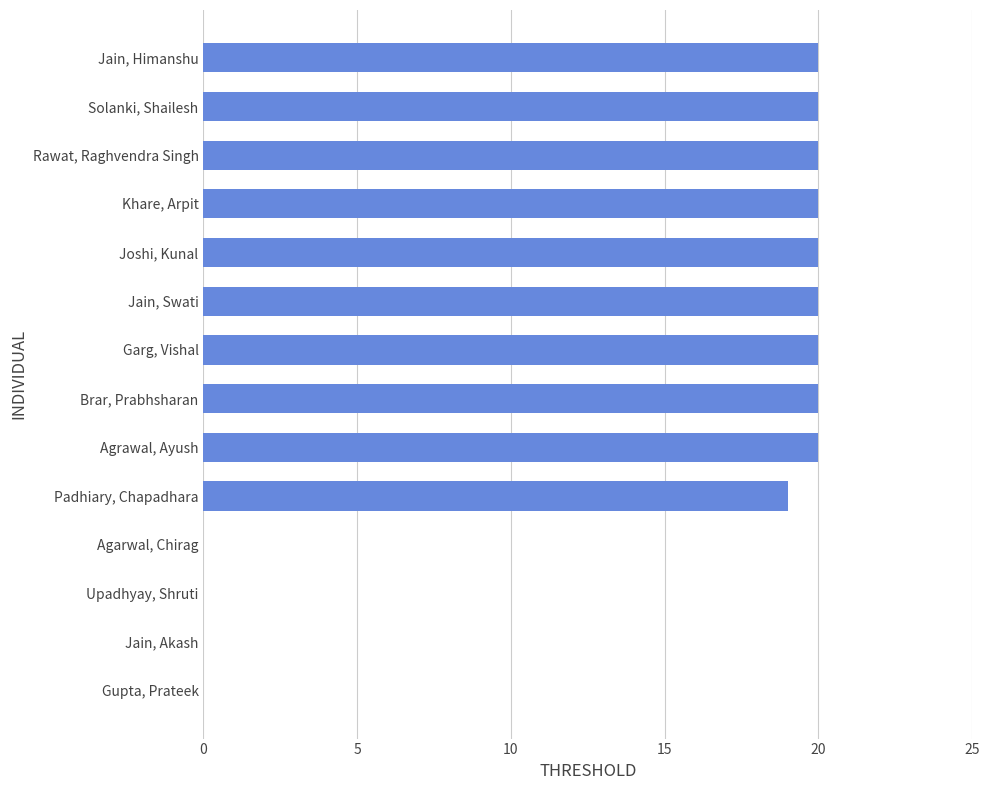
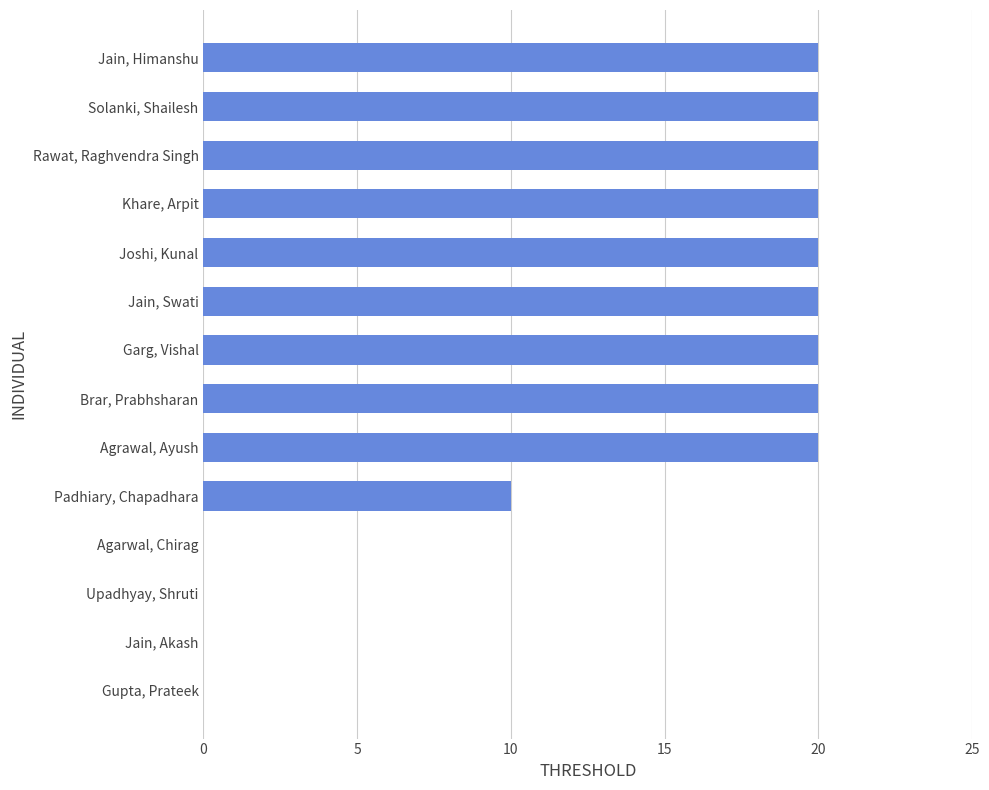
Padhiary, Chapadhara: 19 -> 10
